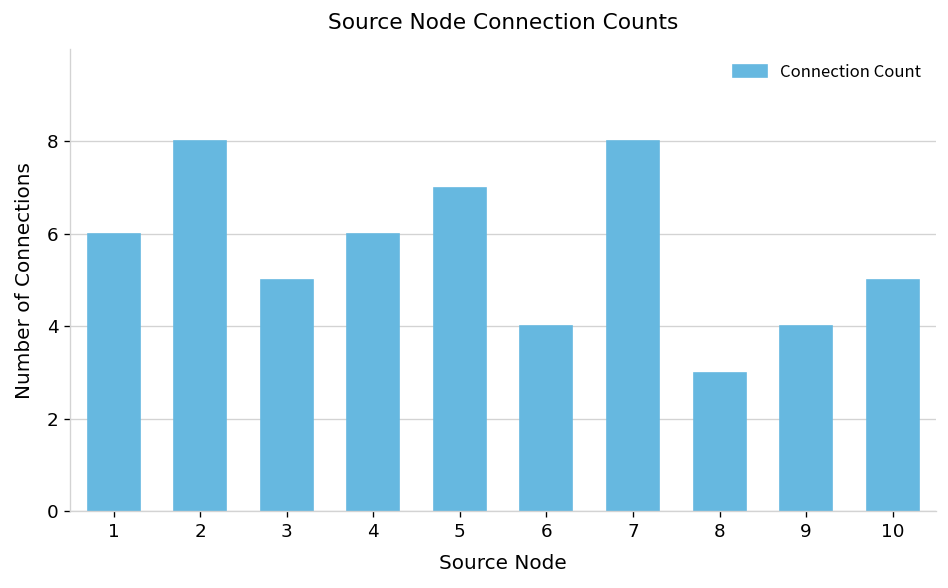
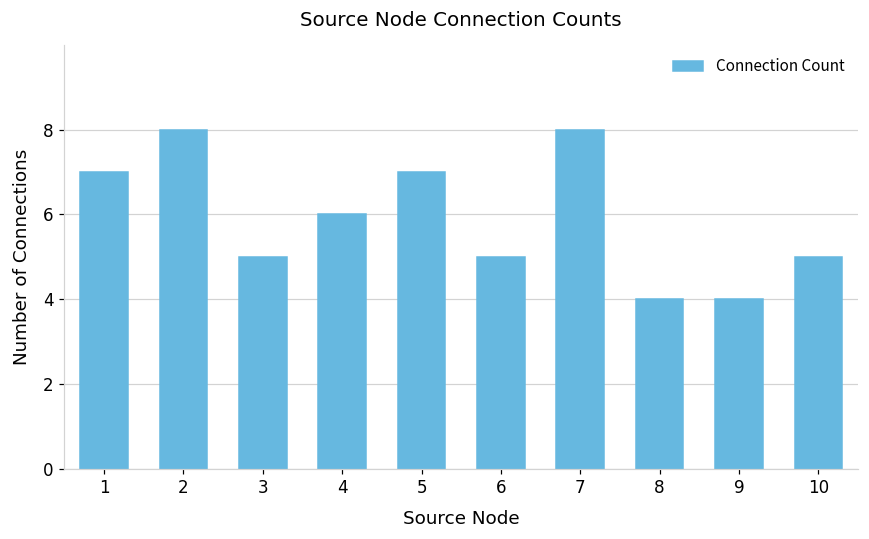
1: 6 -> 7
6: 4 -> 5
8: 3 -> 4
